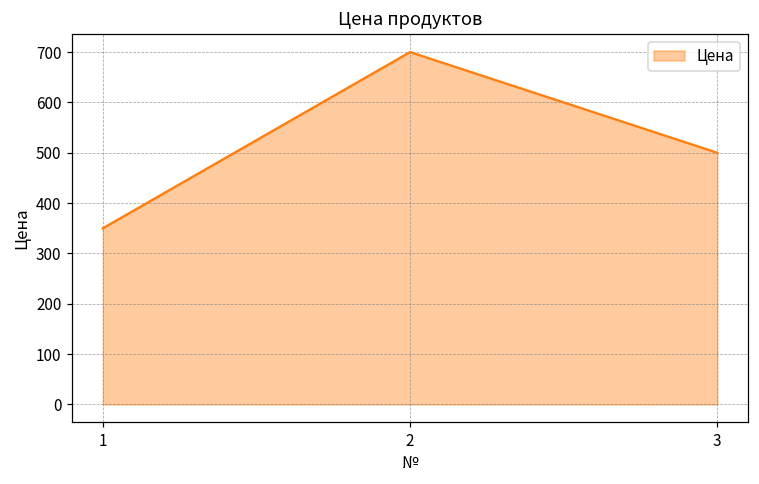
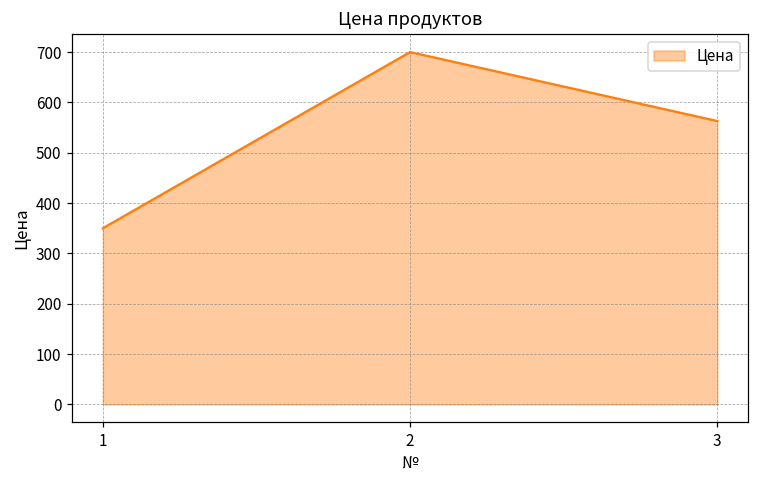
3: 500 -> 560
